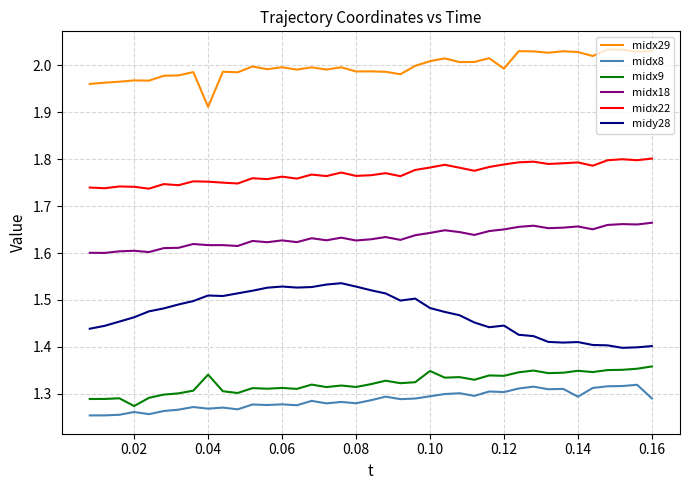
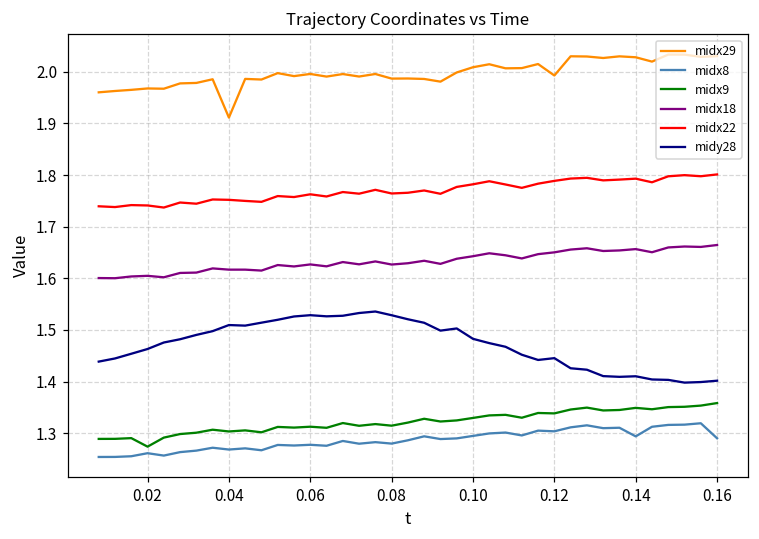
midx9, 0.04: 1.34 -> 1.30
midx9, 0.10: 1.35 -> 1.33
